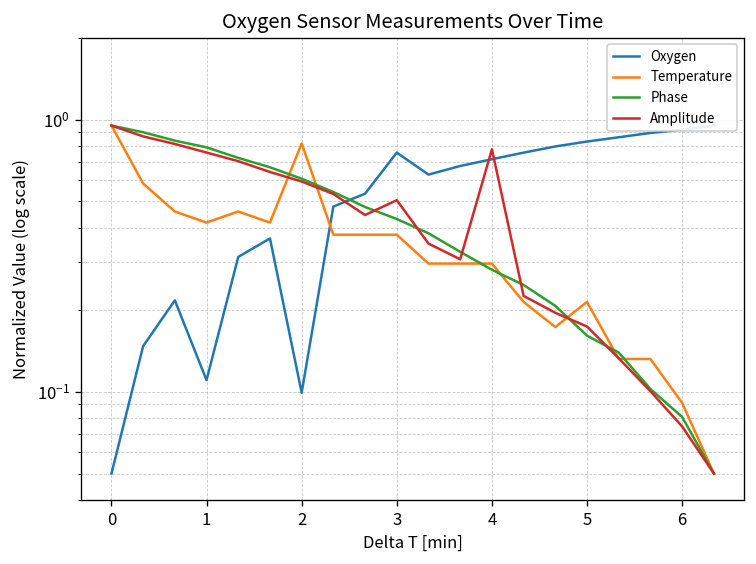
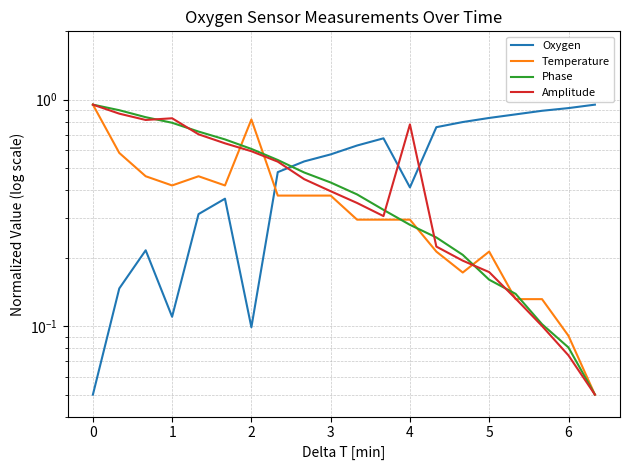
Amplitude, 1: 0.76 -> 0.83
Oxygen, 3: 0.76 -> 0.57
Amplitude, 3: 0.51 -> 0.39
Oxygen, 4: 0.71 -> 0.41
